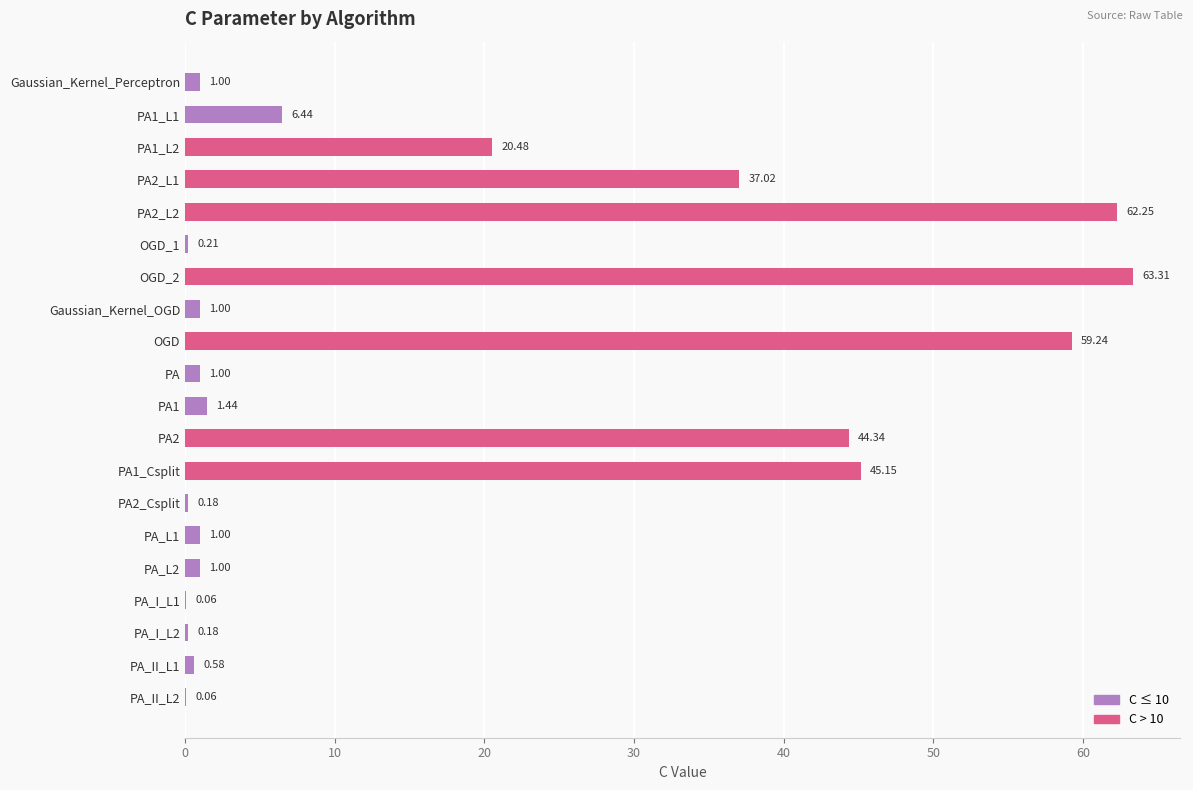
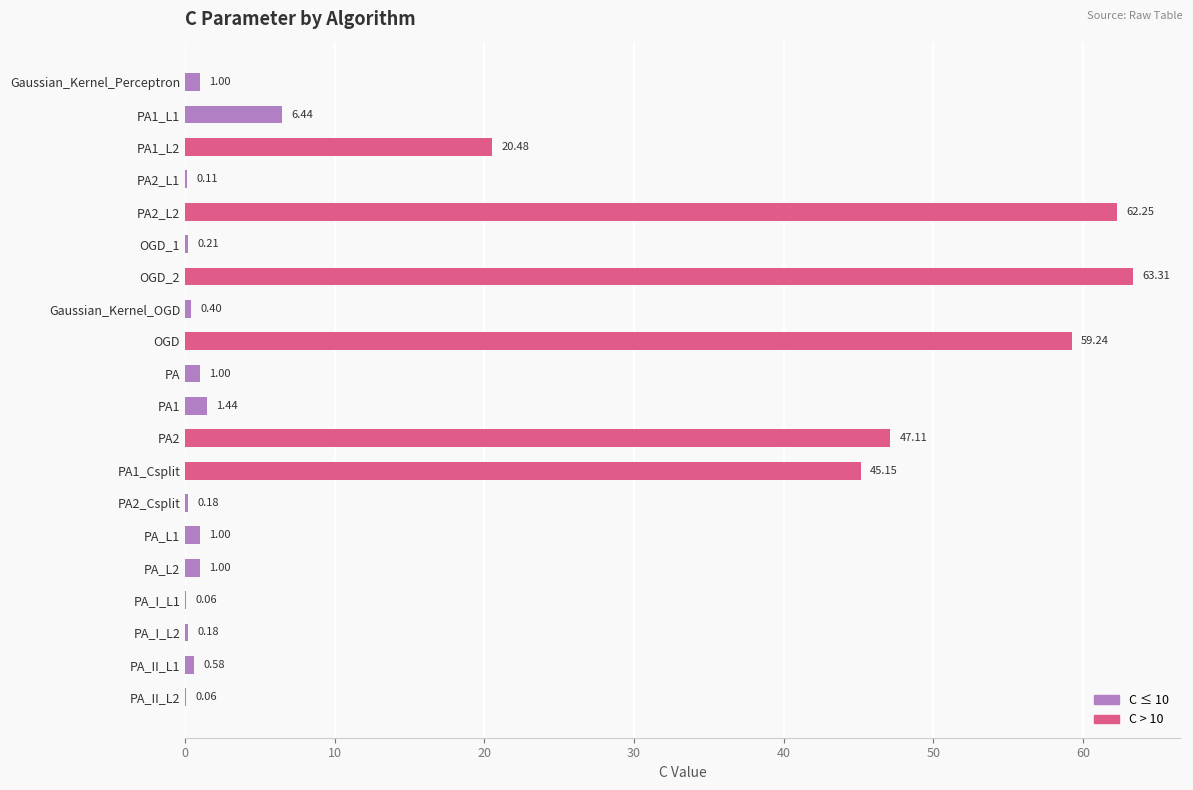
PA2_L1: 37.02 -> 0.11
Gaussian_Kernel_OGD: 1.00 -> 0.40
PA2: 44.34 -> 47.11
